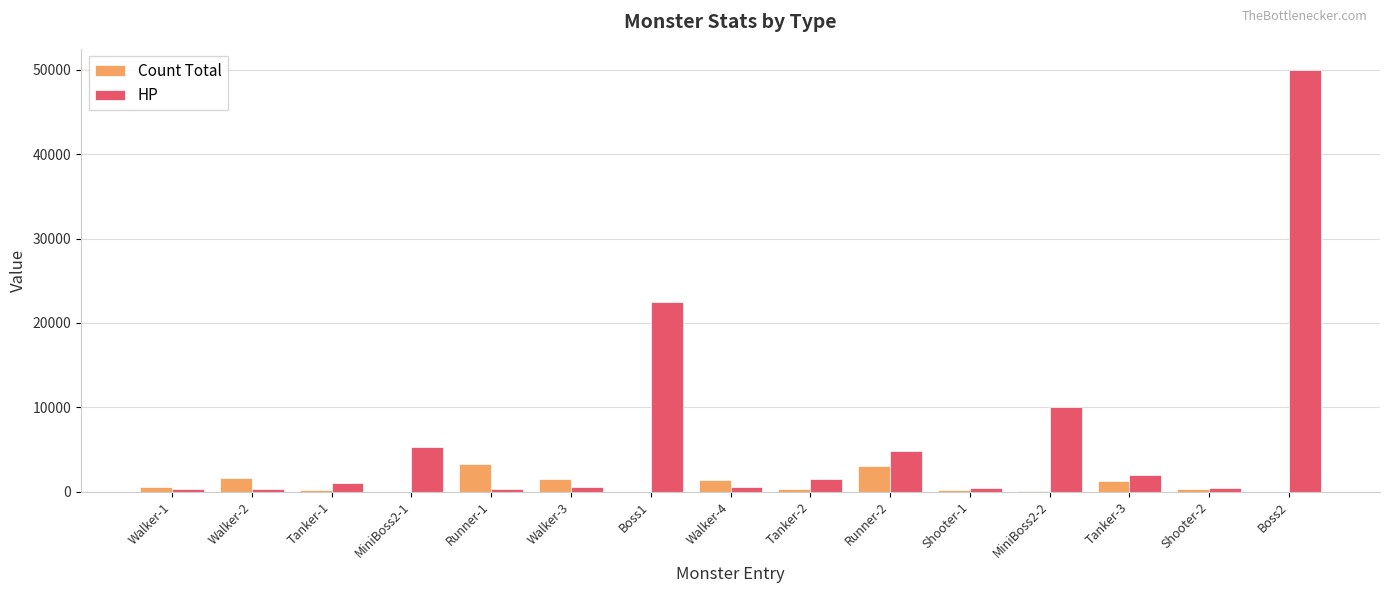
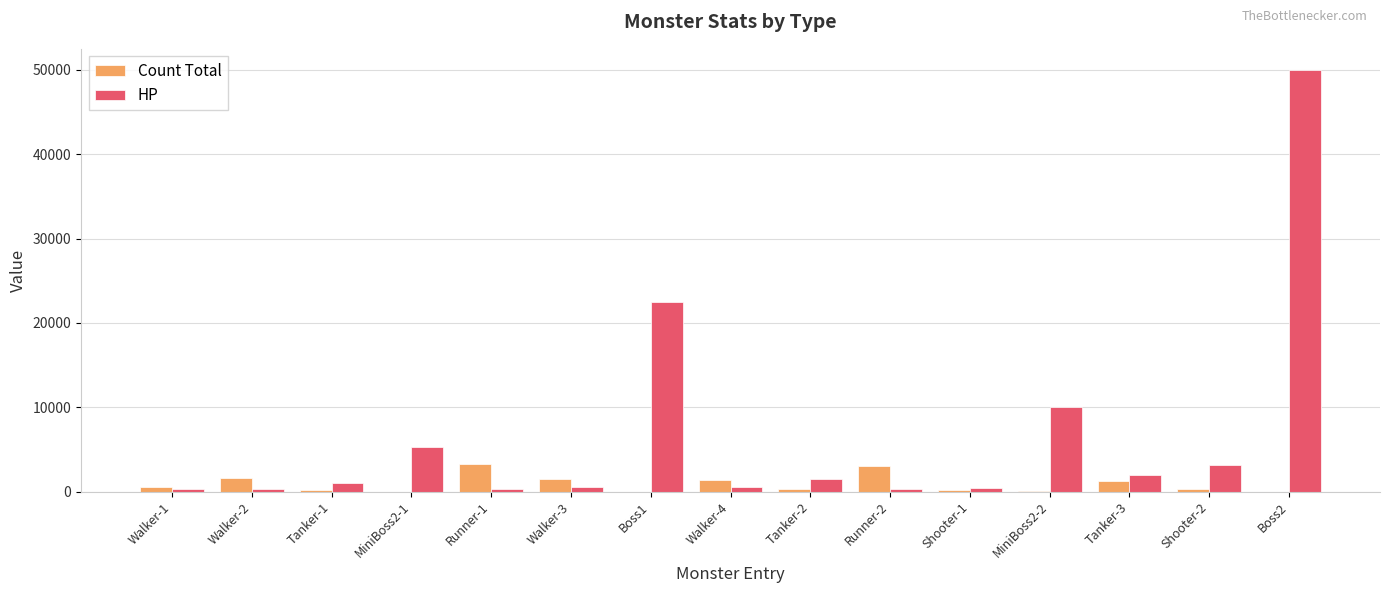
HP, Runner-2: 5000 -> 0
HP, Shooter-2: 0 -> 3000
